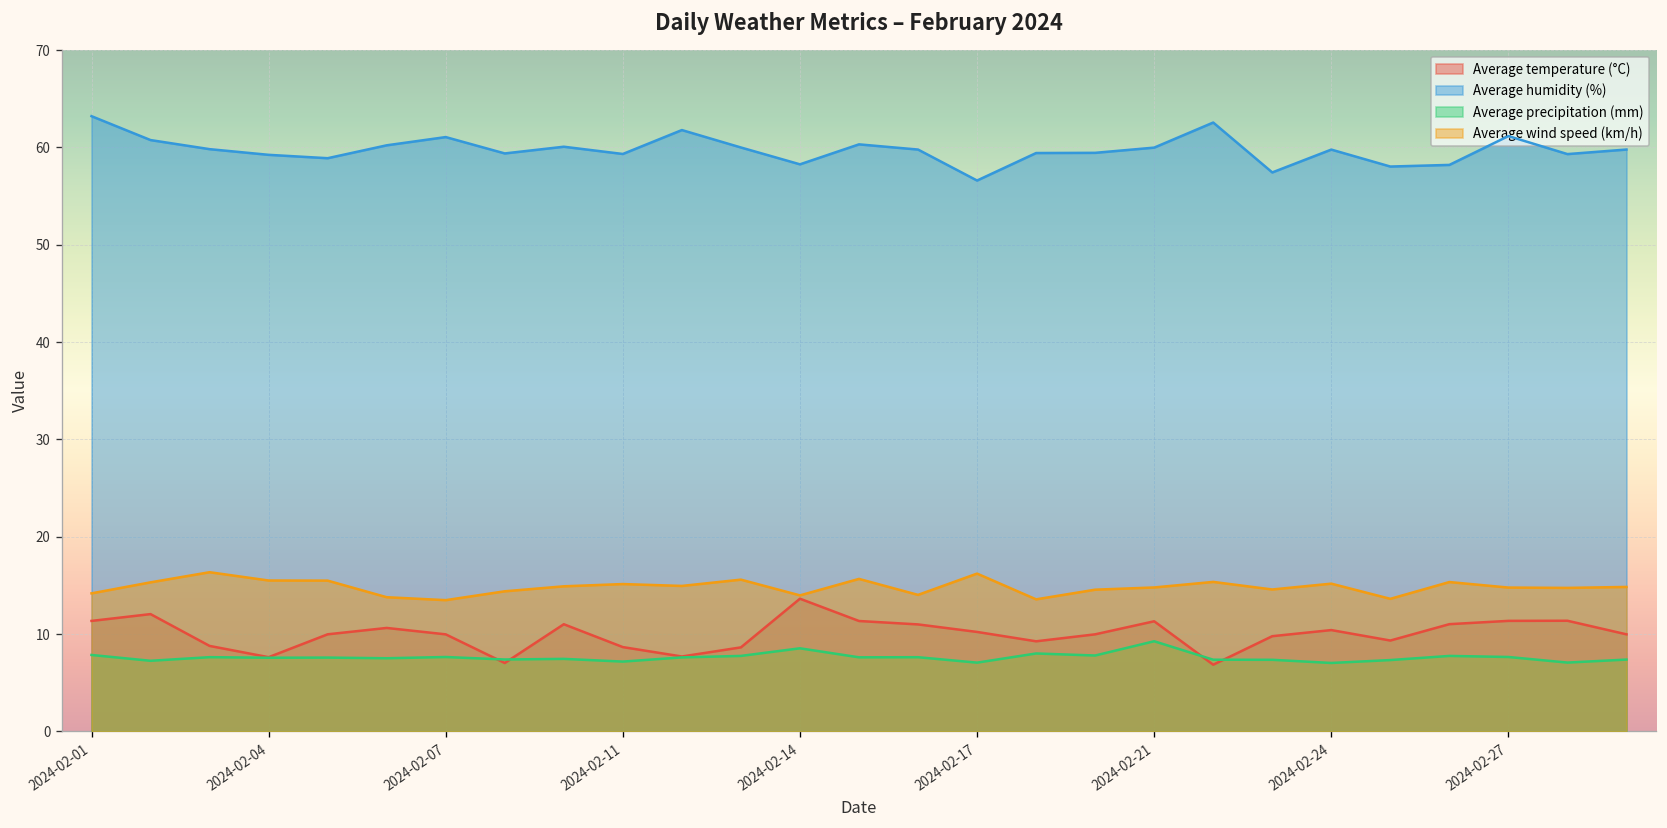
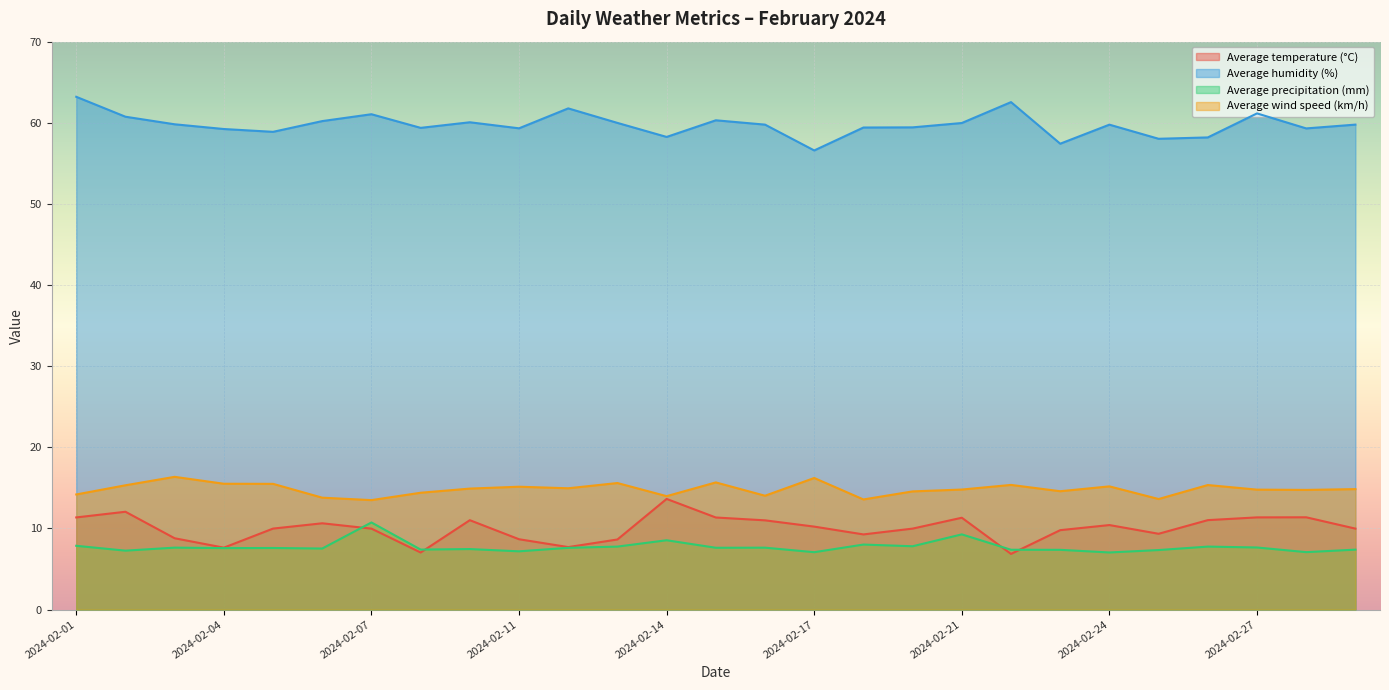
Average precipitation (mm), 2024-02-07: 8 -> 11
